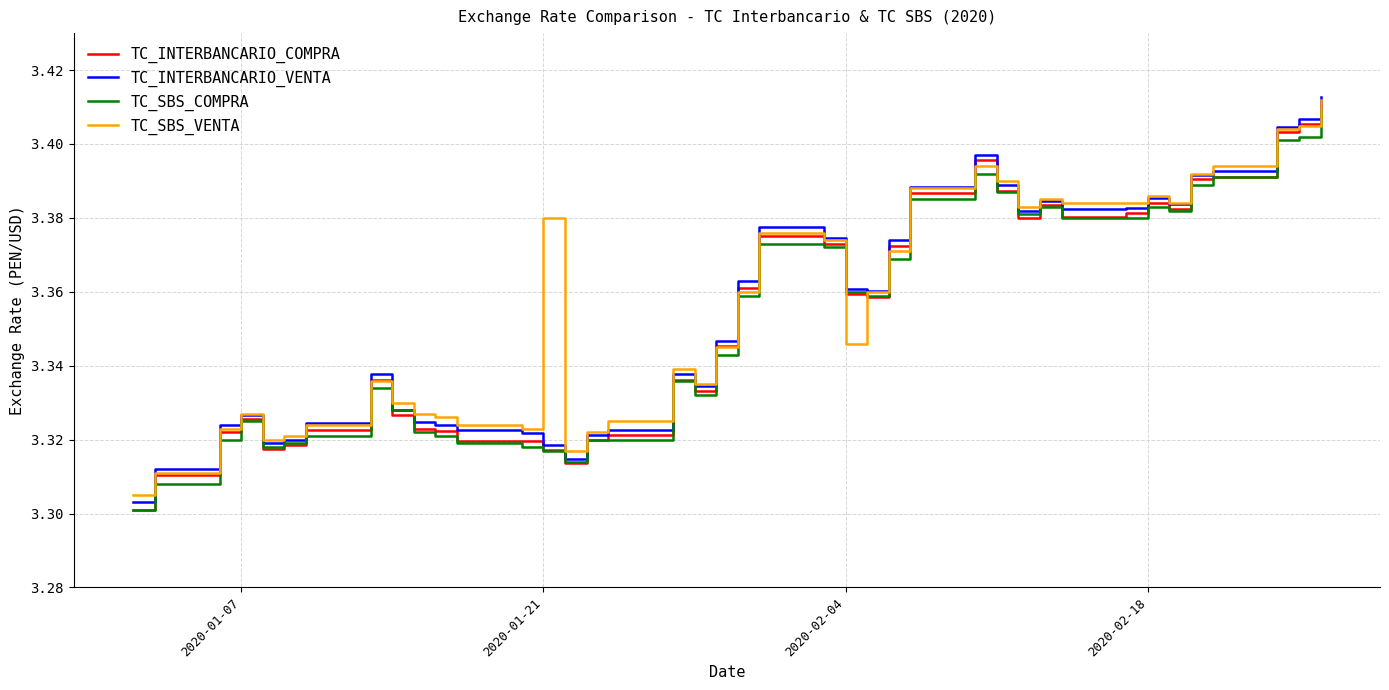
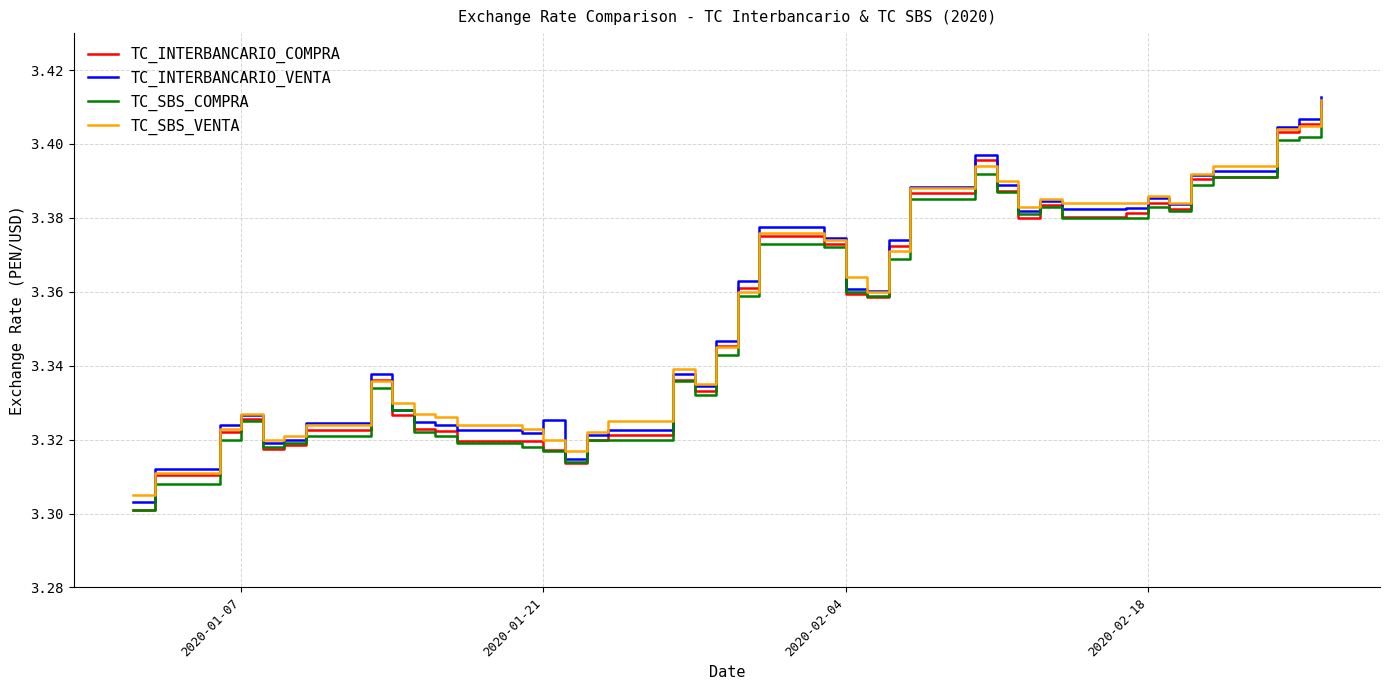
TC_INTERBANCARIO_VENTA, 2020-01-21: 3.319 -> 3.325
TC_SBS_VENTA, 2020-01-21: 3.38 -> 3.32
TC_SBS_VENTA, 2020-02-04: 3.346 -> 3.364
